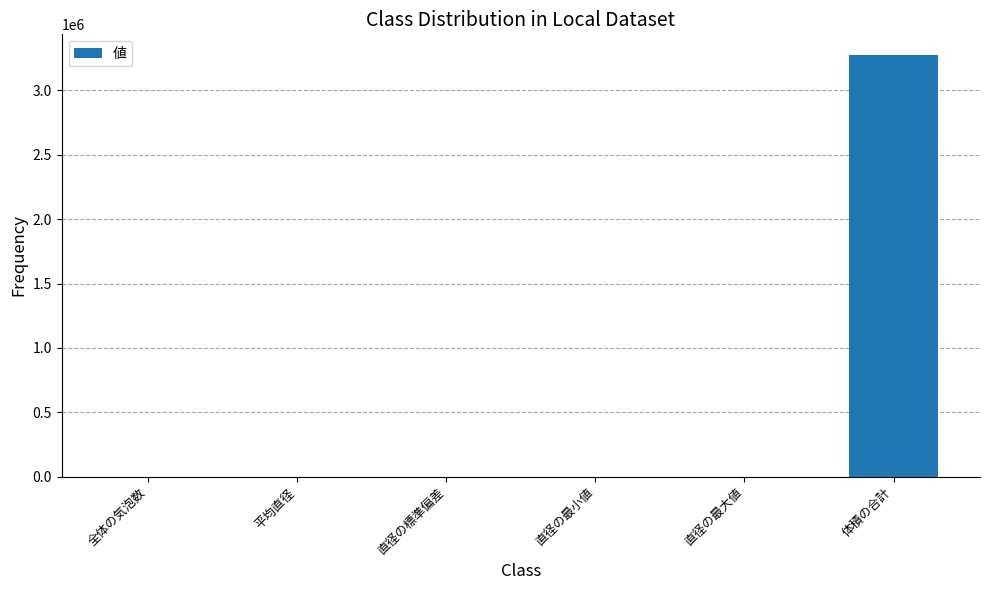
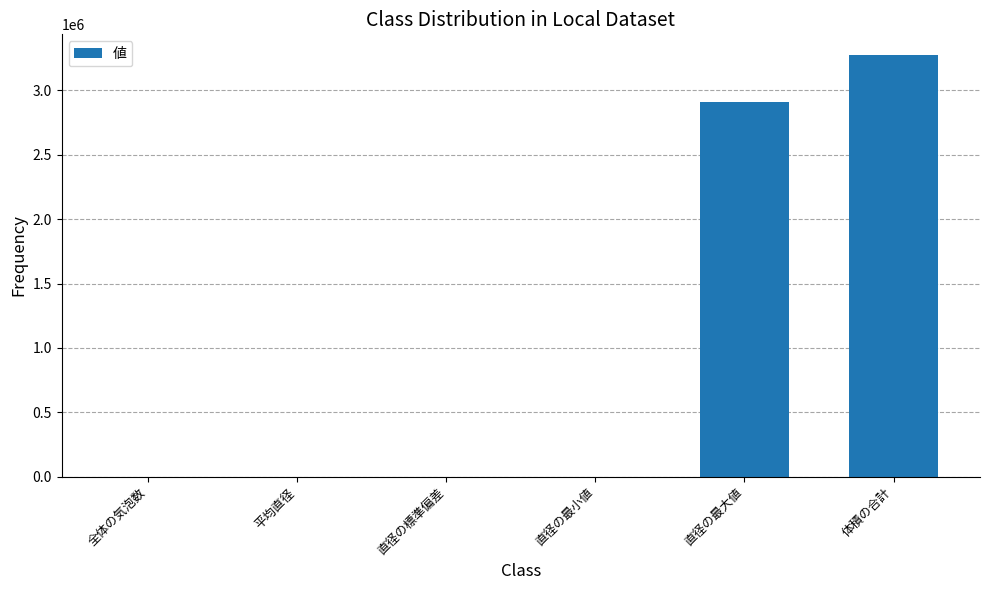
直径の最大値: 0 -> 2910000
